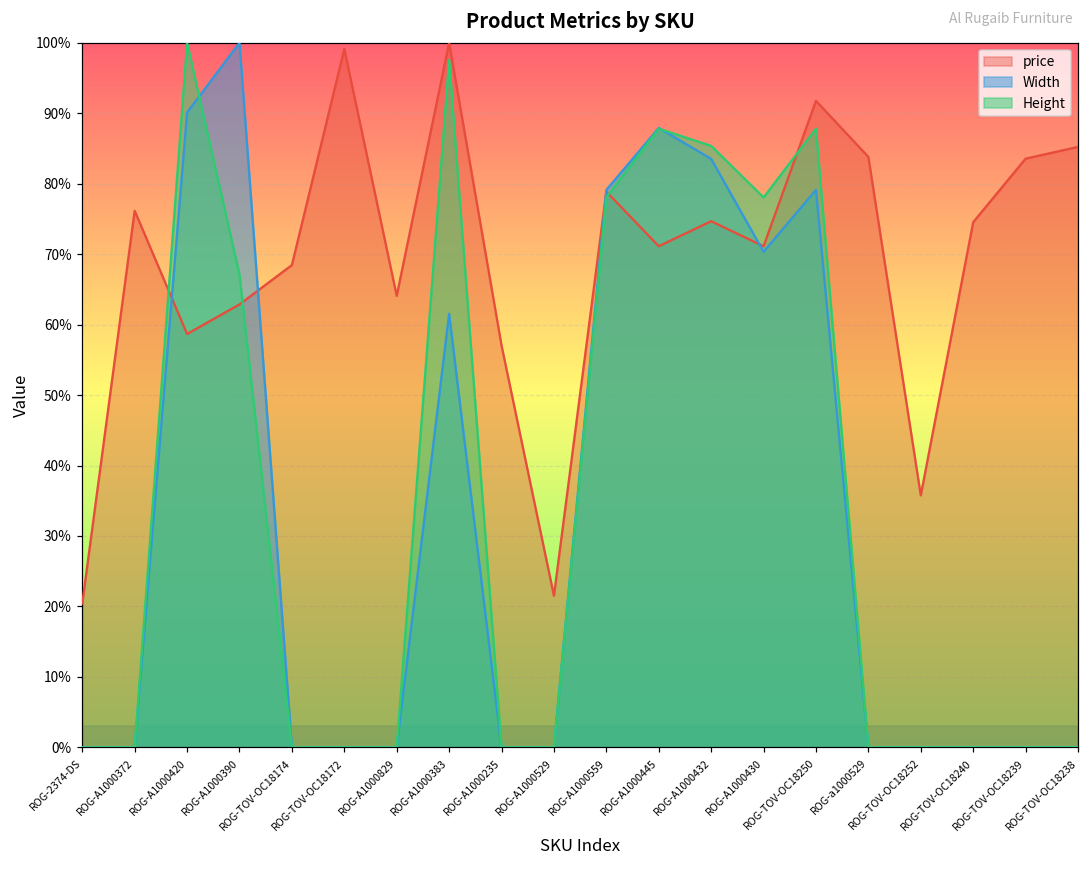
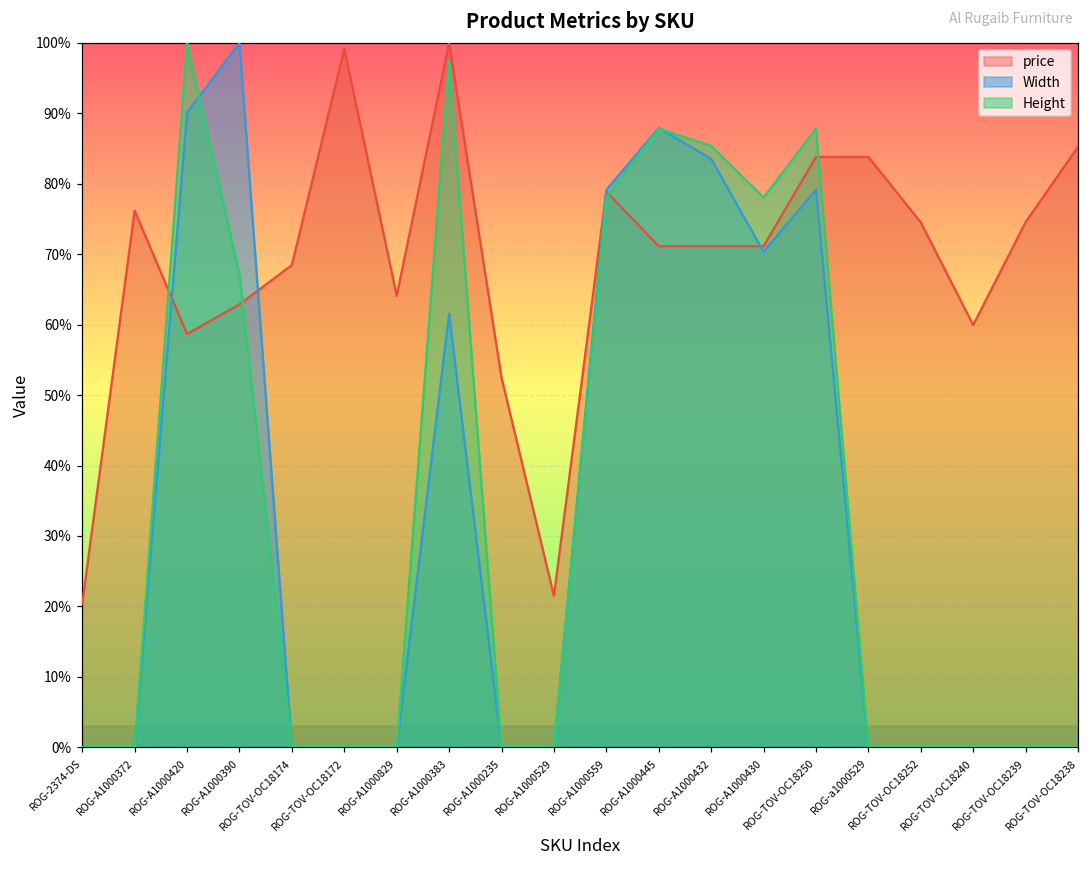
price, ROG-A1000235: 57% -> 52%
price, ROG-A1000432: 75% -> 71%
price, ROG-TOV-OC18250: 92% -> 84%
price, ROG-TOV-OC18252: 36% -> 75%
price, ROG-TOV-OC18240: 75% -> 60%
price, ROG-TOV-OC18239: 84% -> 75%
